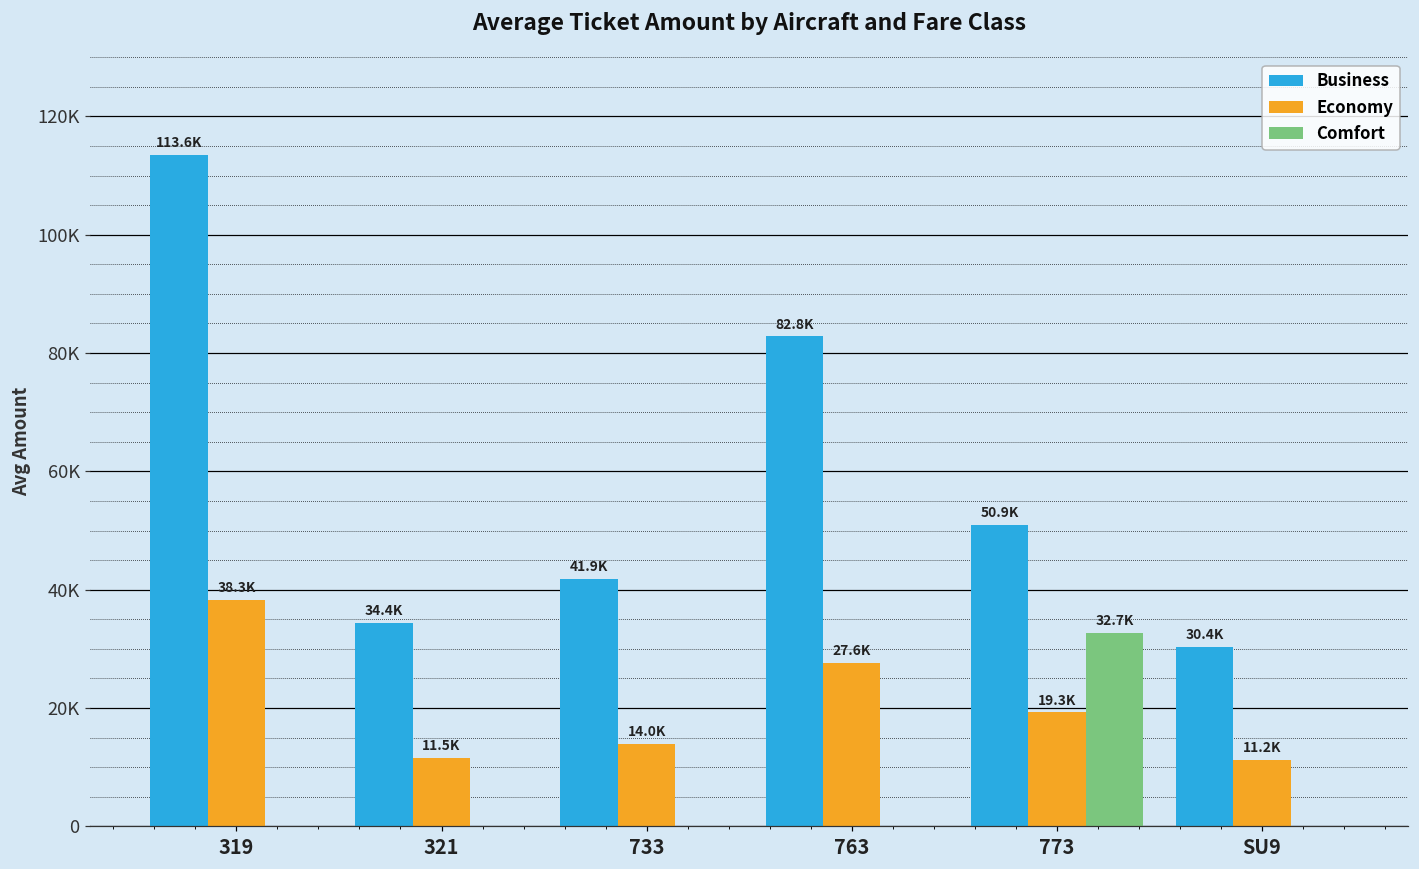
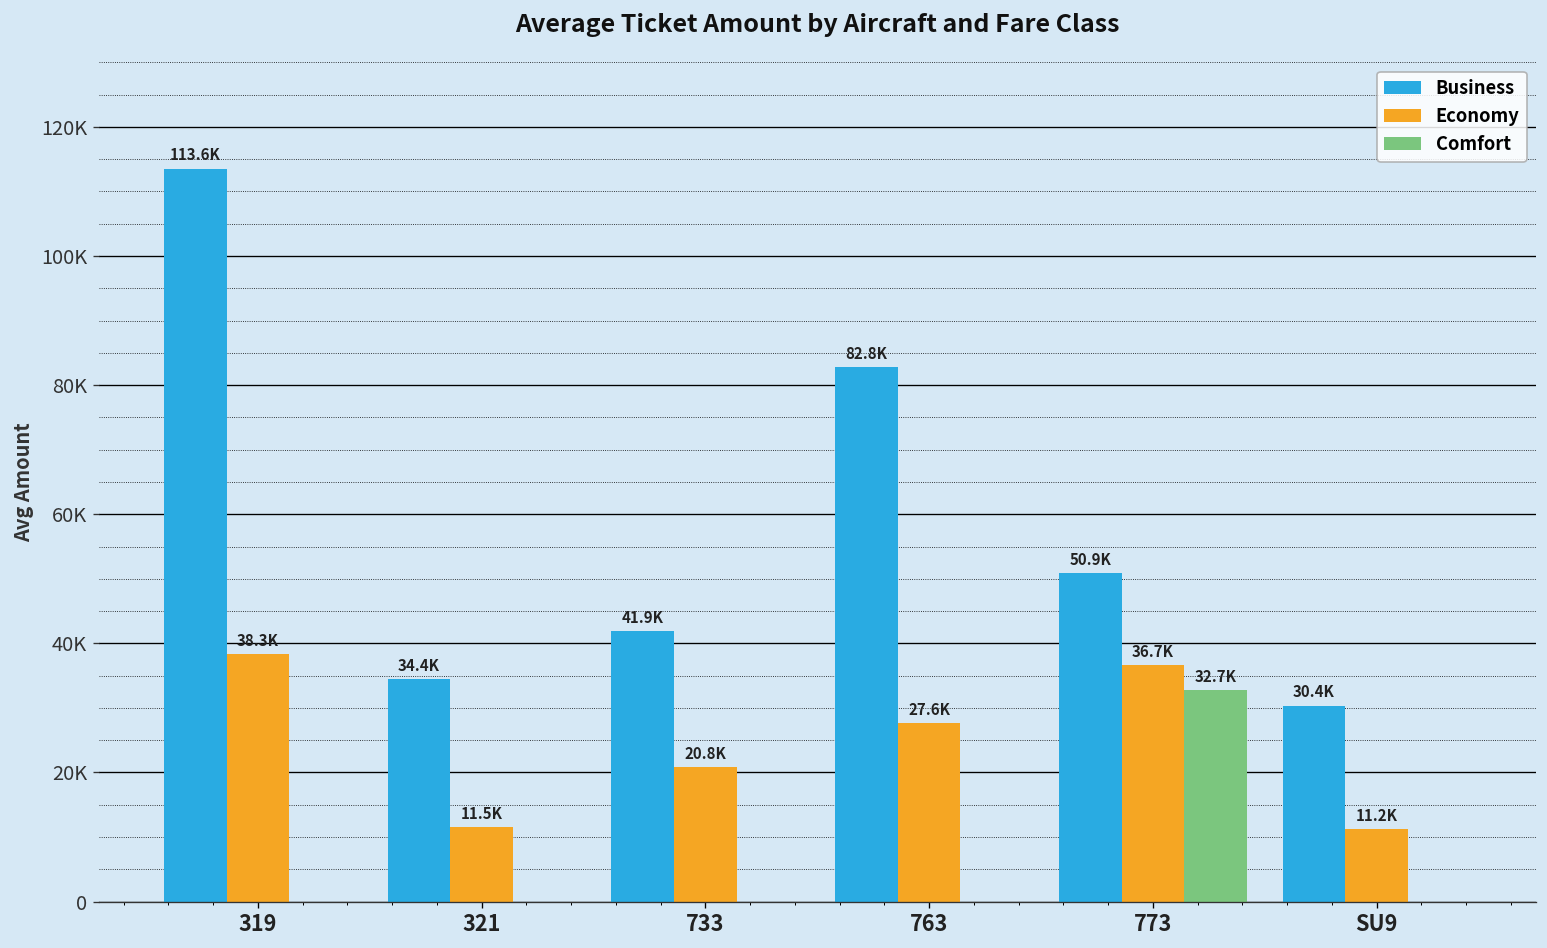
Economy, 733: 14.0K -> 20.8K
Economy, 773: 19.3K -> 36.7K
